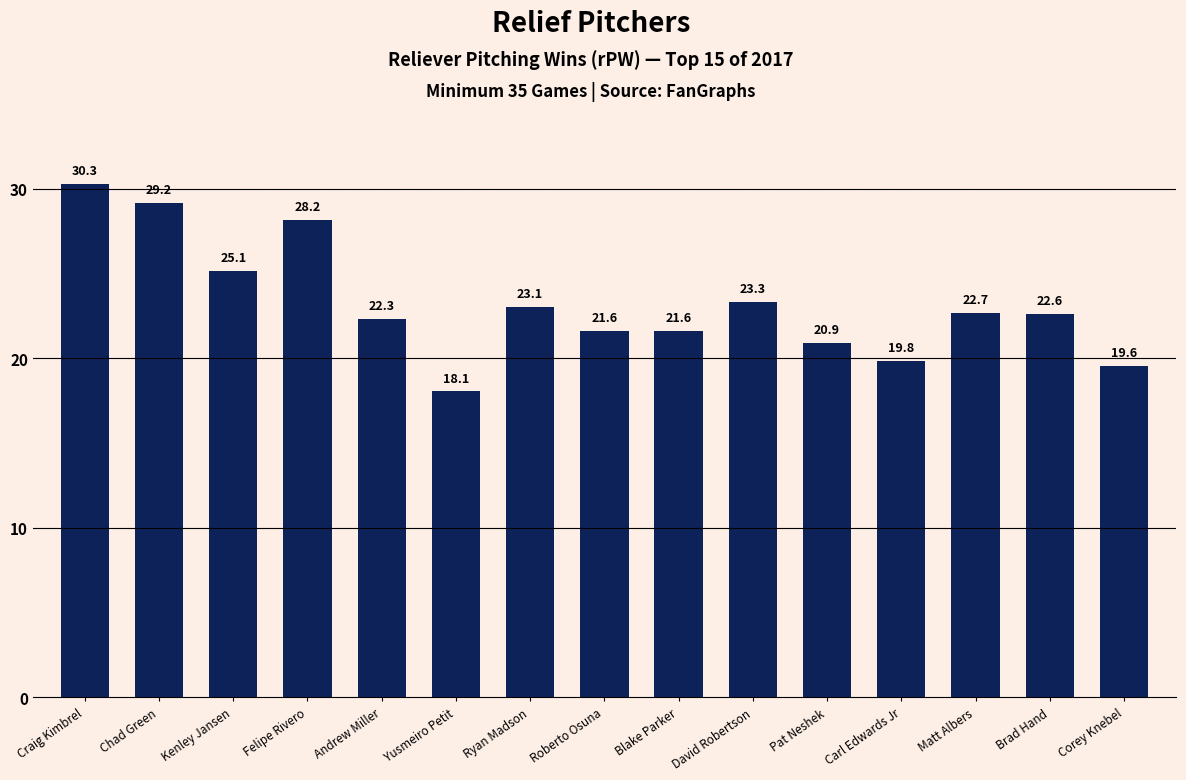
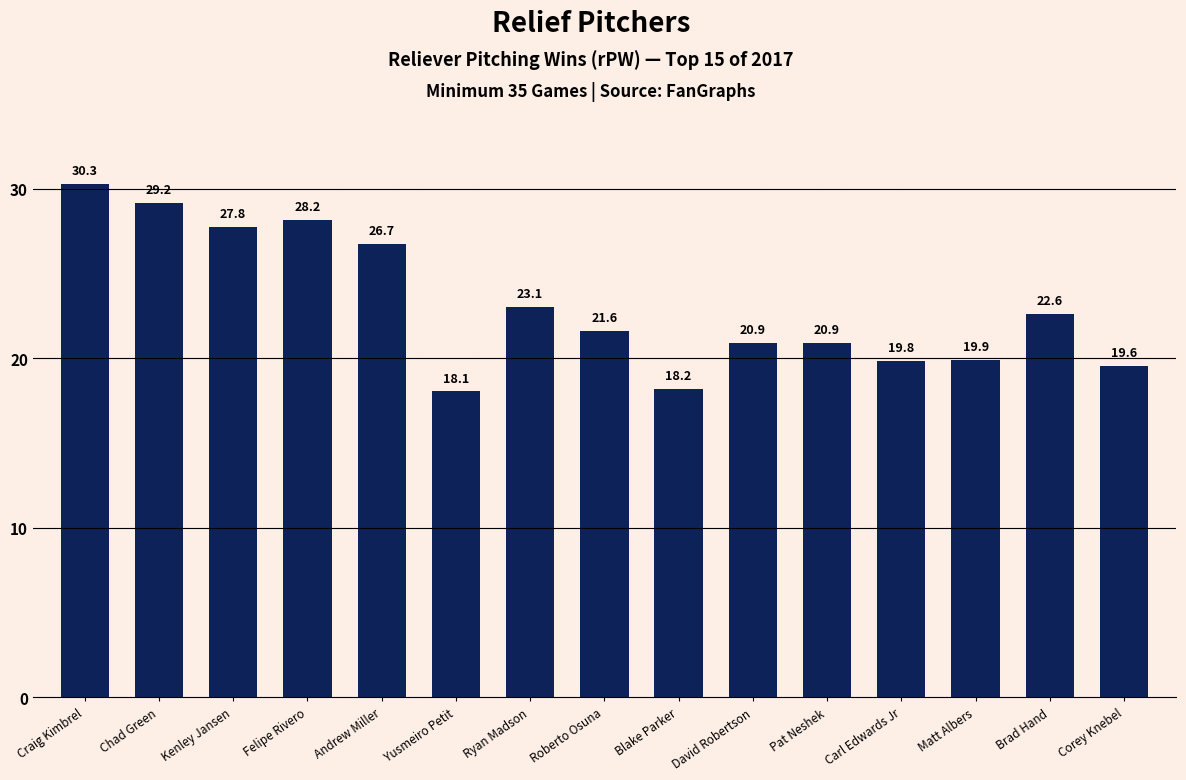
Kenley Jansen: 25.1 -> 27.8
Andrew Miller: 22.3 -> 26.7
Blake Parker: 21.6 -> 18.2
David Robertson: 23.3 -> 20.9
Matt Albers: 22.7 -> 19.9
